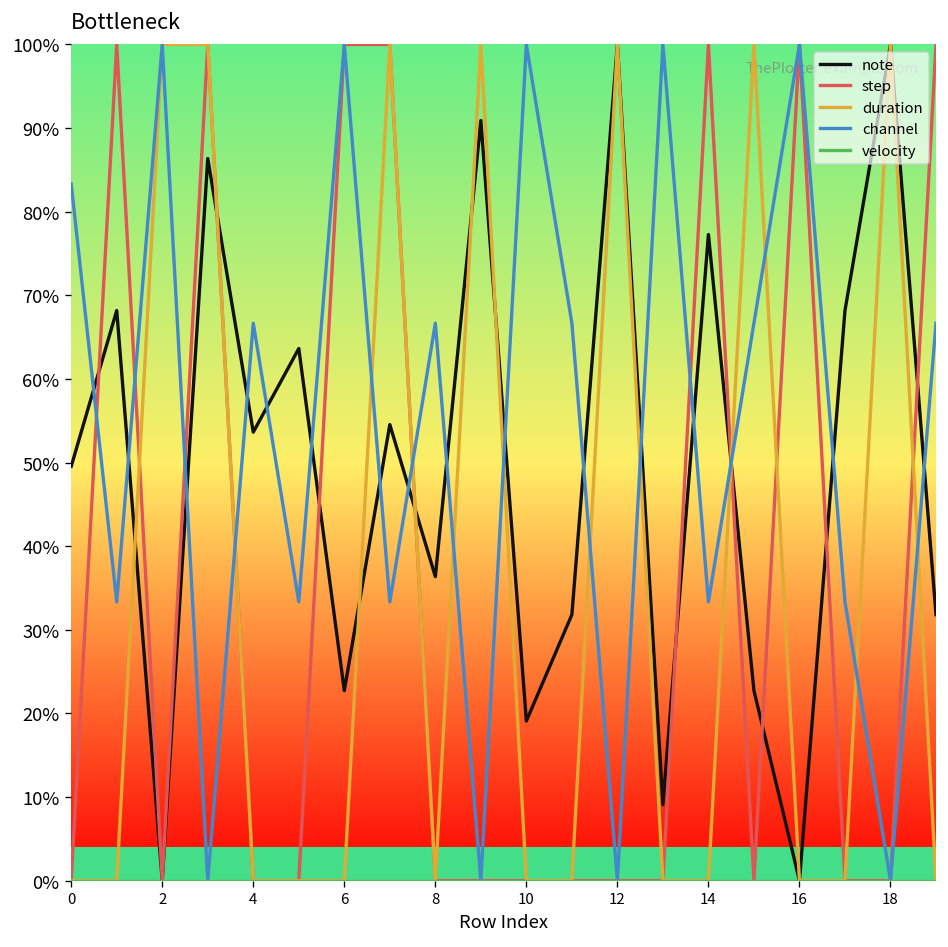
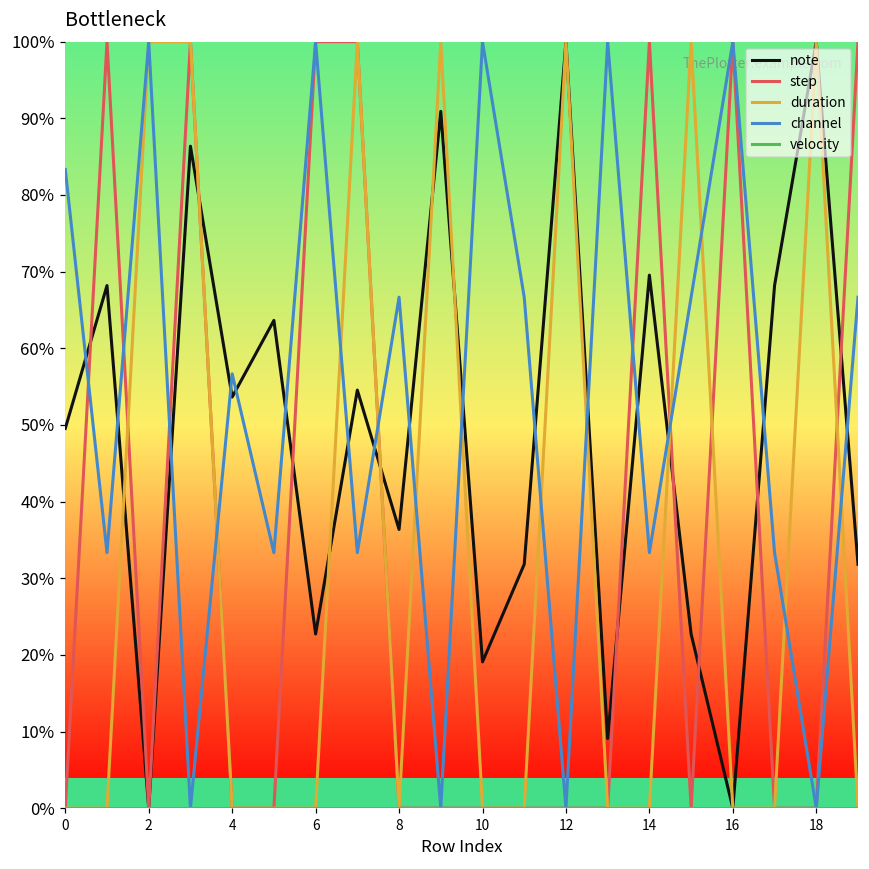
channel, 4: 67% -> 57%
note, 14: 77% -> 70%
